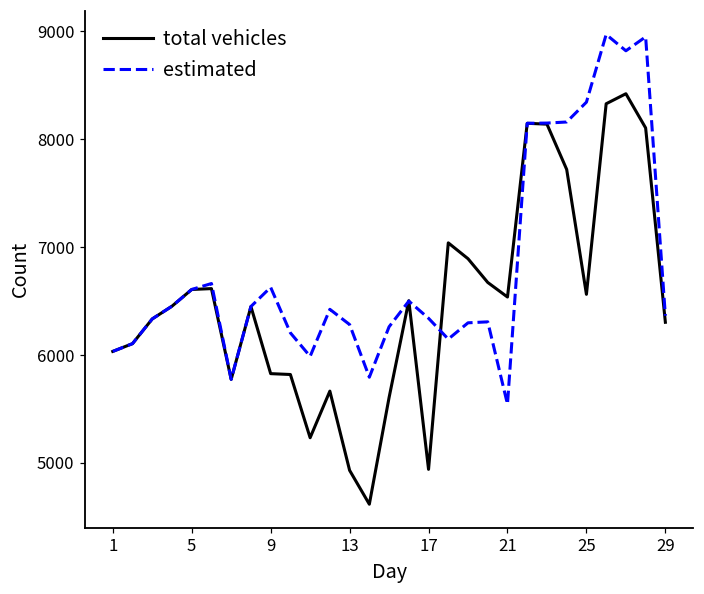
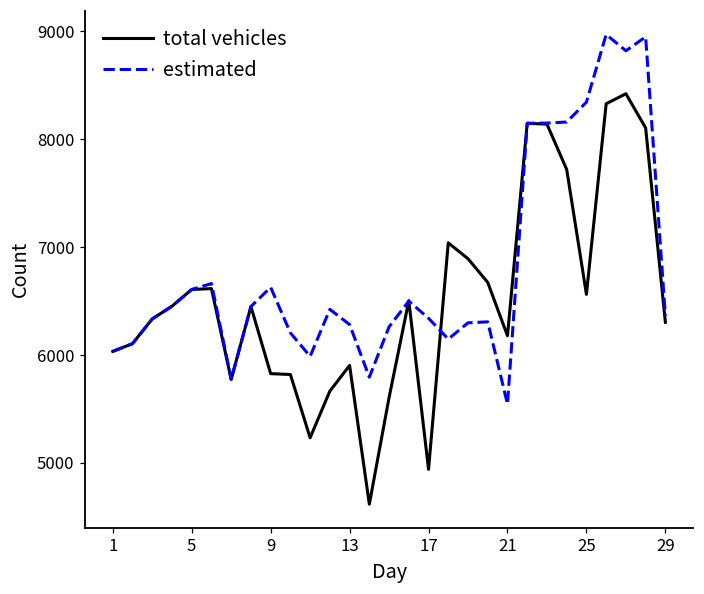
total vehicles, 13: 4900 -> 5900
total vehicles, 21: 6500 -> 6200
